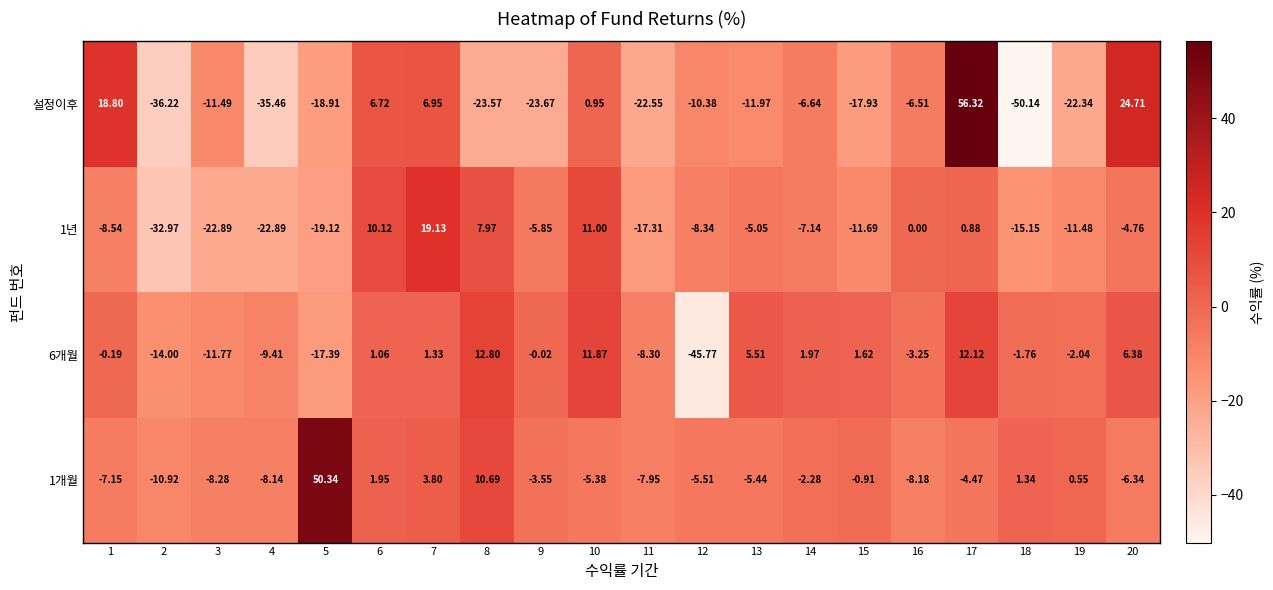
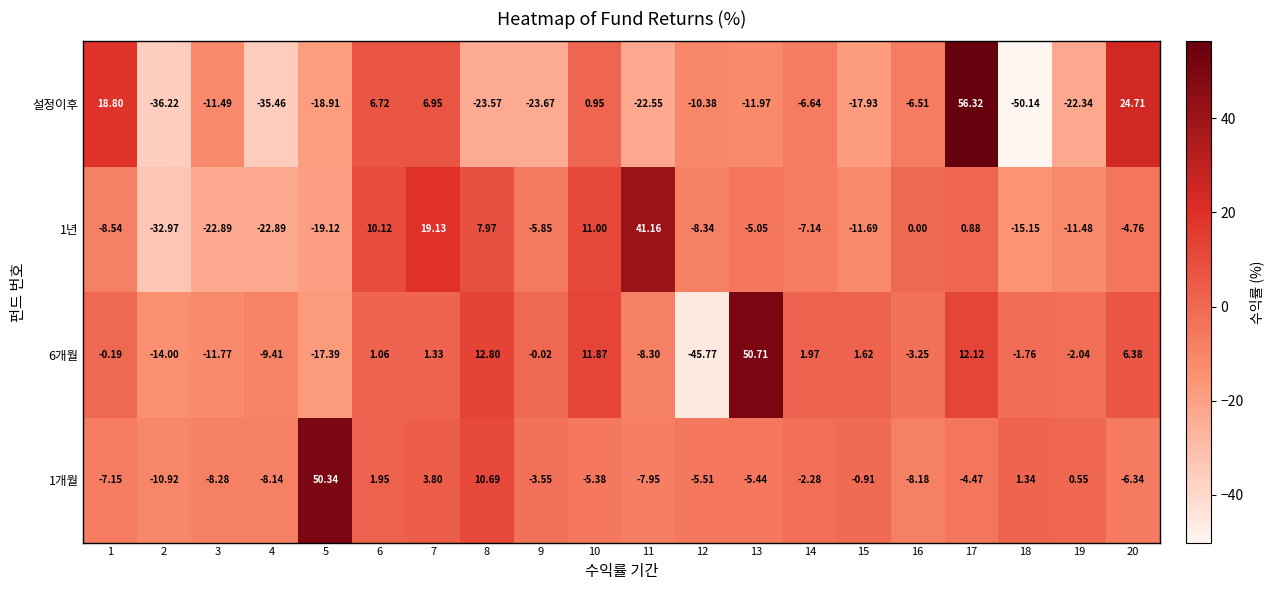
1년, 11: -17.31 -> 41.16
6개월, 13: 5.51 -> 50.71
